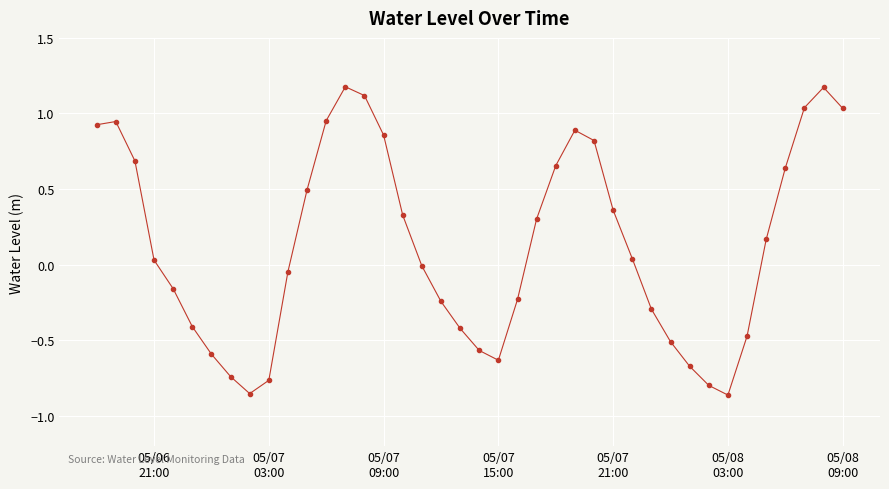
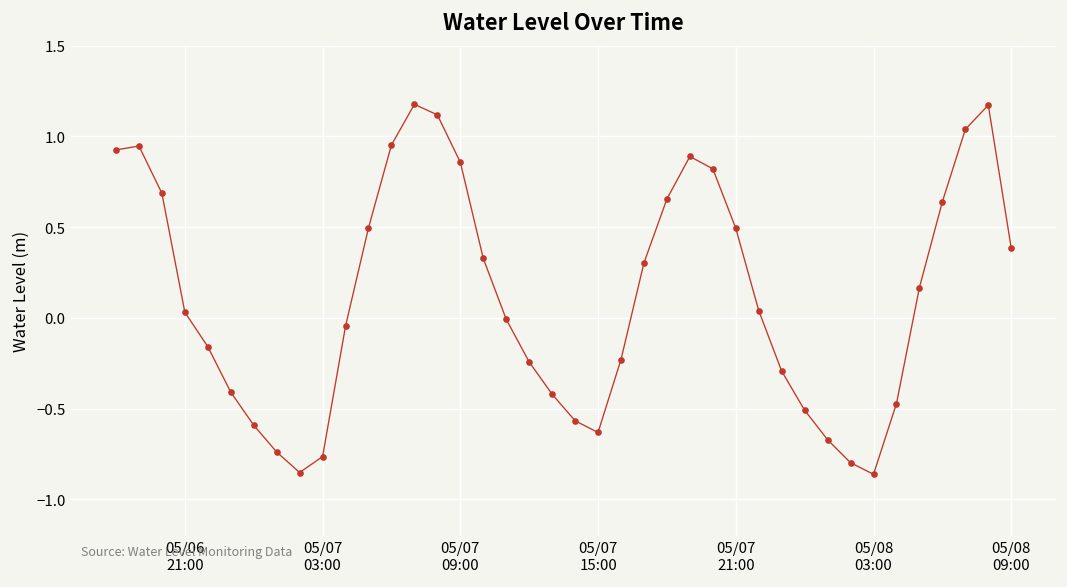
05/07 21:00: 0.36 -> 0.49
05/08 09:00: 1.03 -> 0.38
